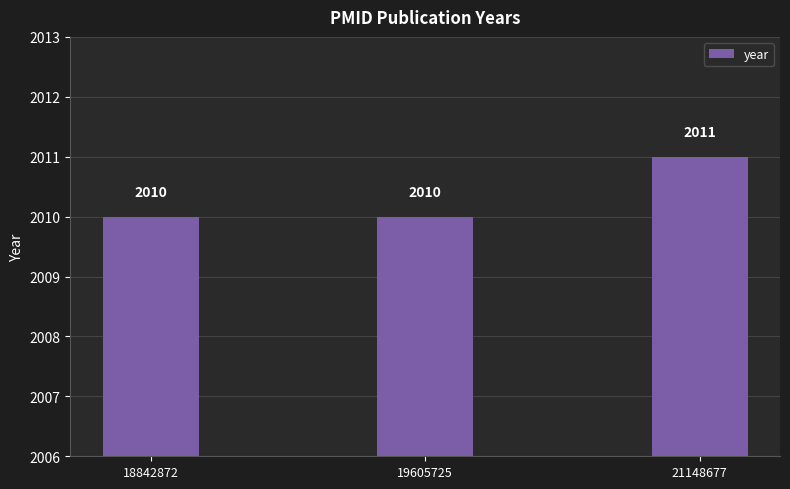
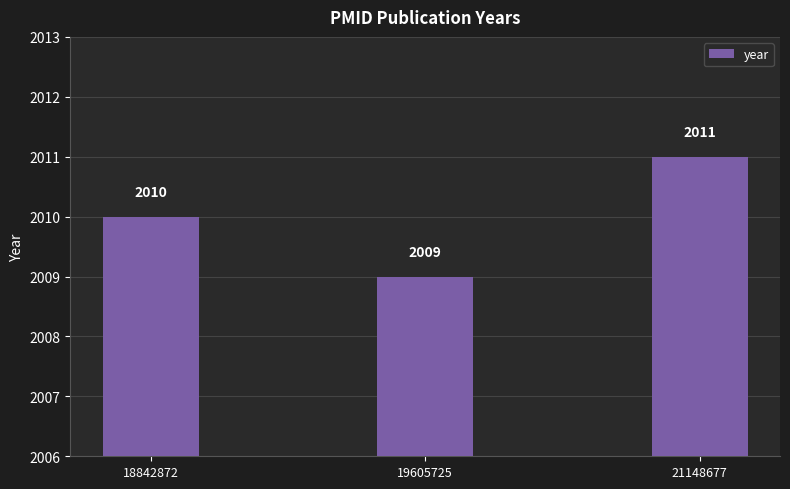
19605725: 2010 -> 2009
